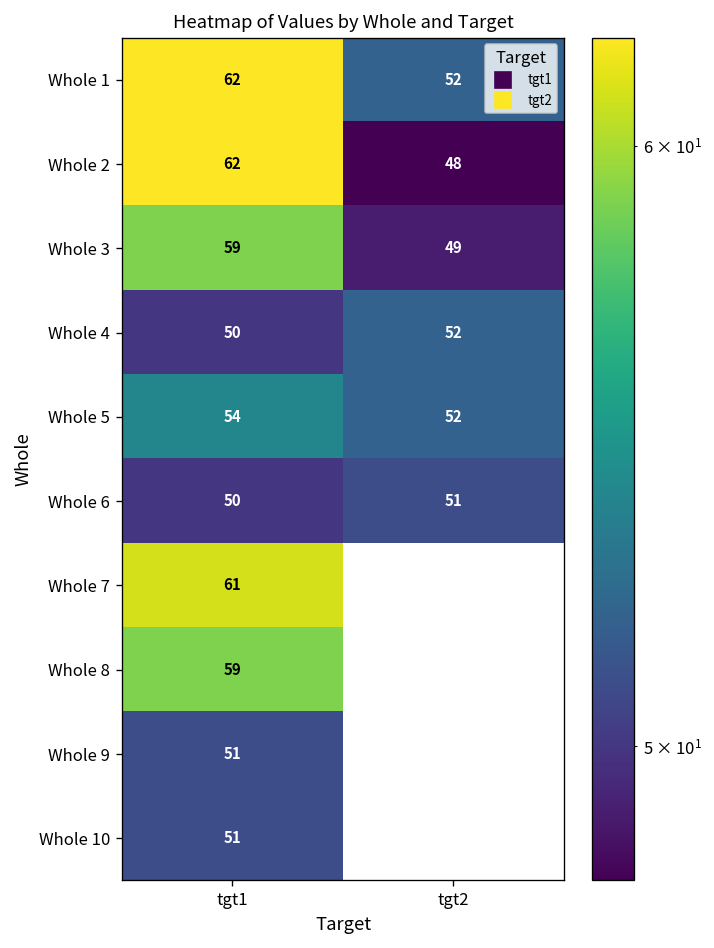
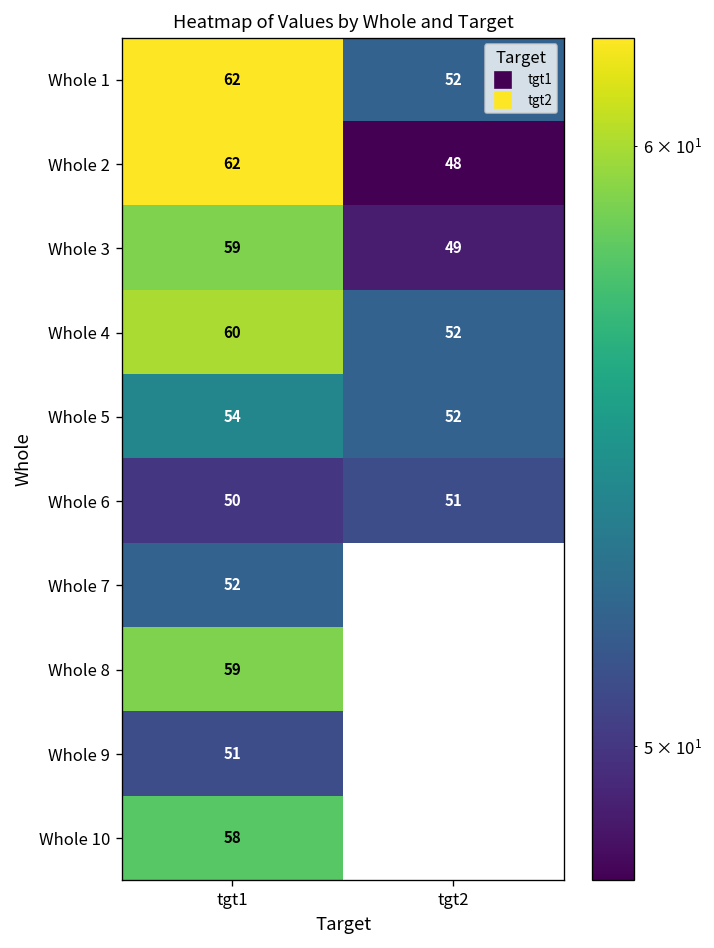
Whole 4, tgt1: 50 -> 60
Whole 7, tgt1: 61 -> 52
Whole 10, tgt1: 51 -> 58
